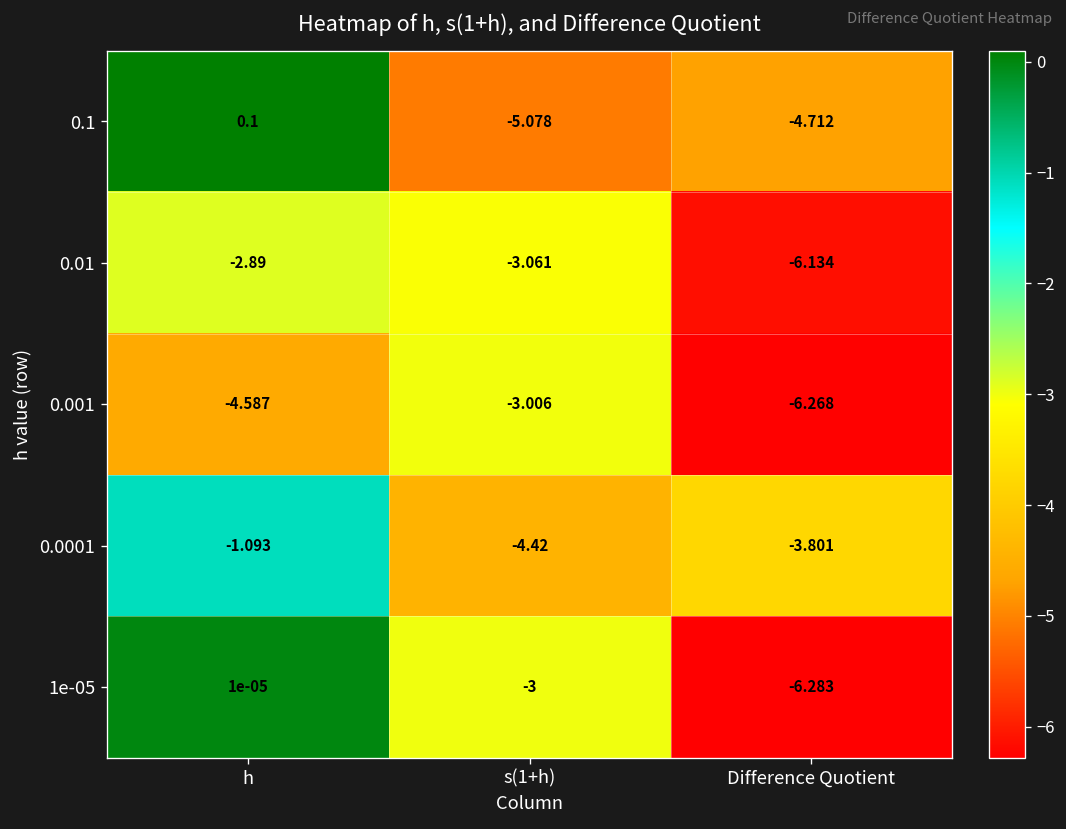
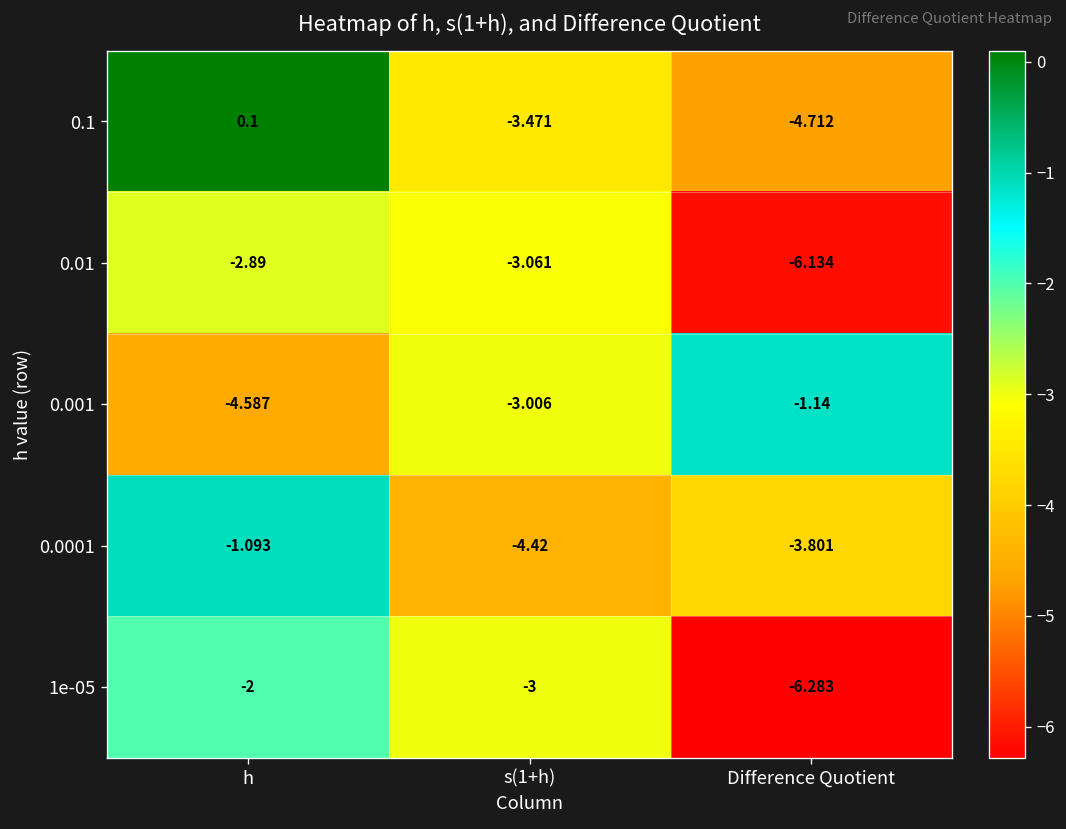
0.1, s(1+h): -5.078 -> -3.471
0.001, Difference Quotient: -6.268 -> -1.14
1e-05, h: 1e-05 -> -2
